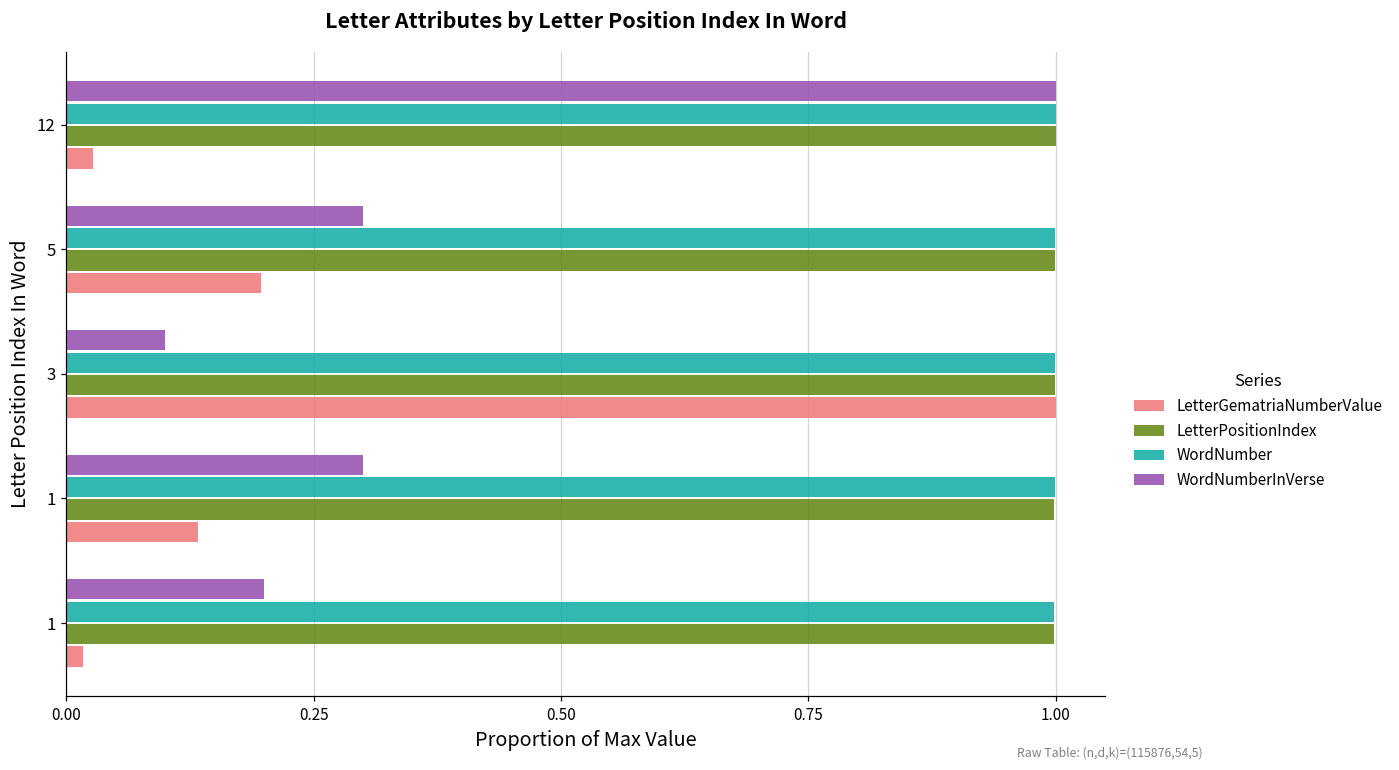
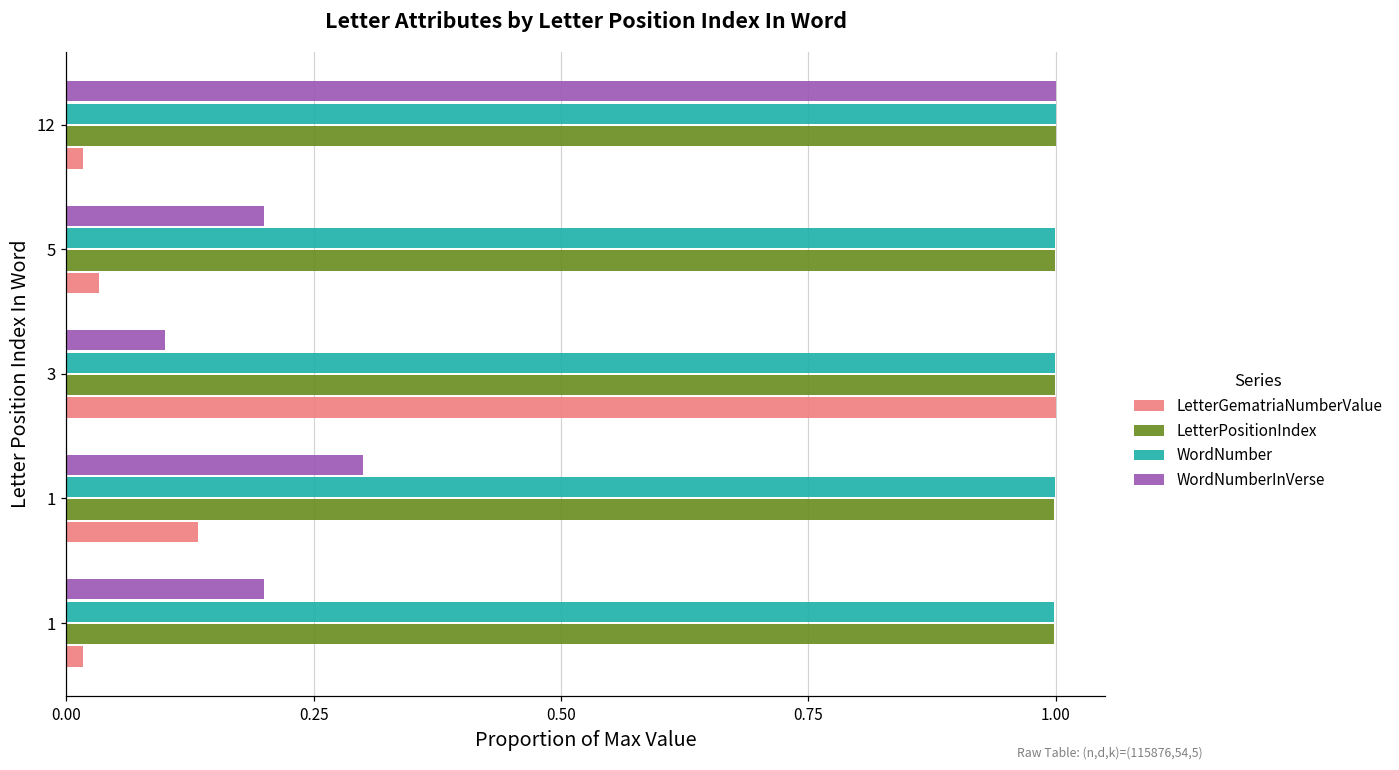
LetterGematriaNumberValue, 12: 0.03 -> 0.02
WordNumberInVerse, 5: 0.30 -> 0.20
LetterGematriaNumberValue, 5: 0.20 -> 0.03
